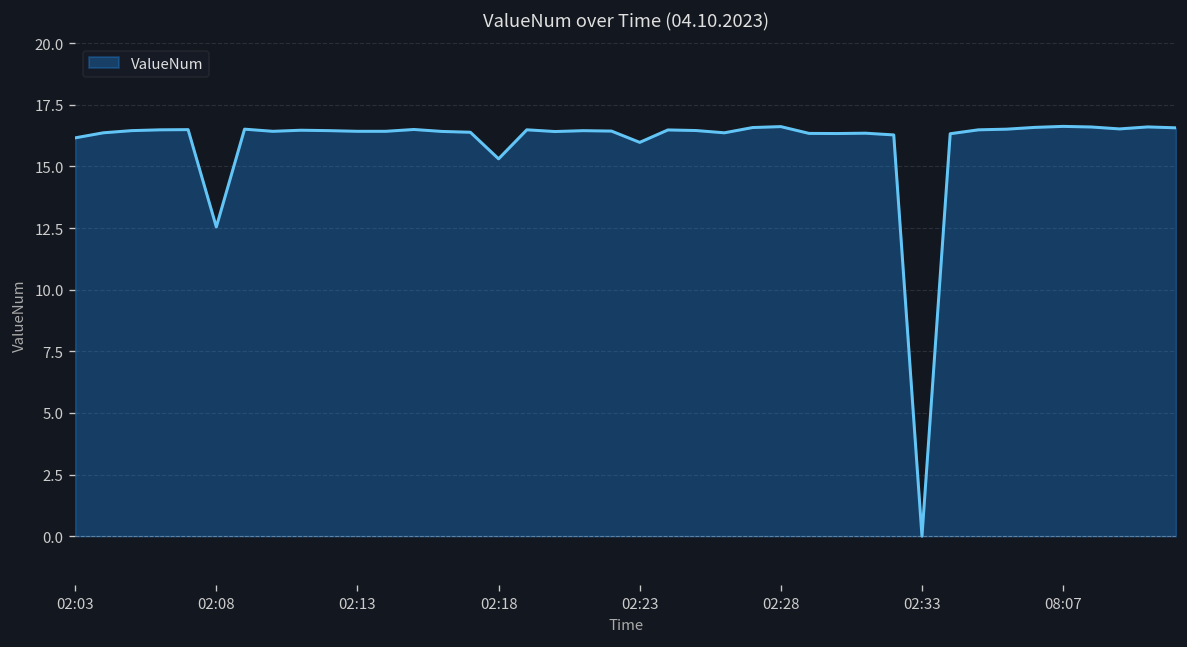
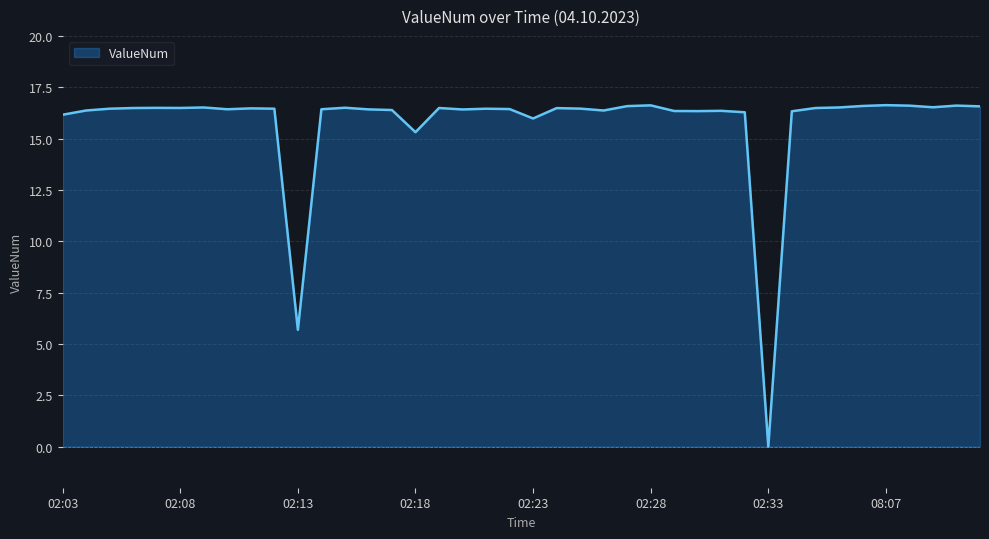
02:08: 12.5 -> 16.5
02:13: 16.4 -> 5.7
